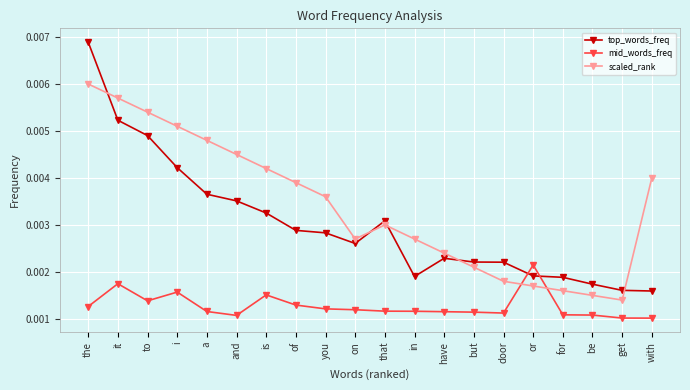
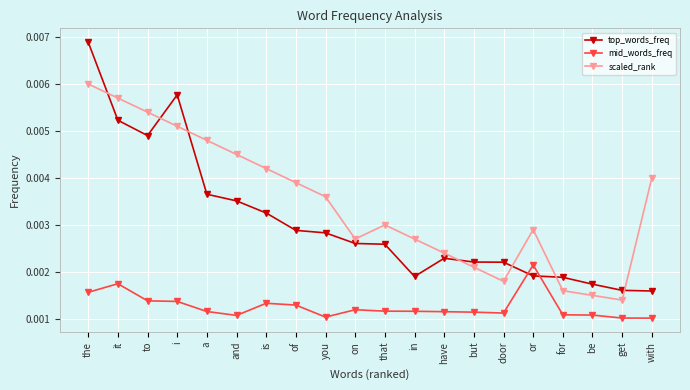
mid_words_freq, the: 0.0013 -> 0.0016
top_words_freq, i: 0.0042 -> 0.0058
mid_words_freq, i: 0.0016 -> 0.0014
mid_words_freq, is: 0.0015 -> 0.0013
mid_words_freq, you: 0.0012 -> 0.0010
top_words_freq, that: 0.0031 -> 0.0026
scaled_rank, or: 0.0017 -> 0.0029
